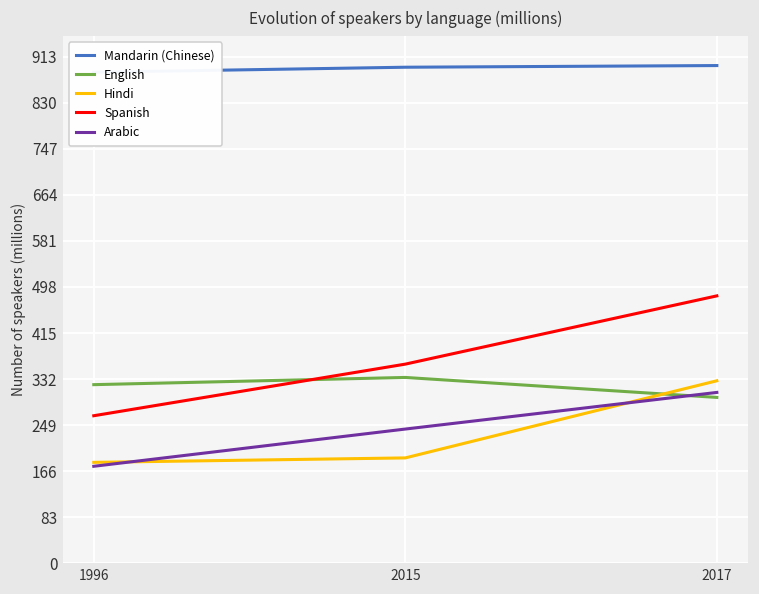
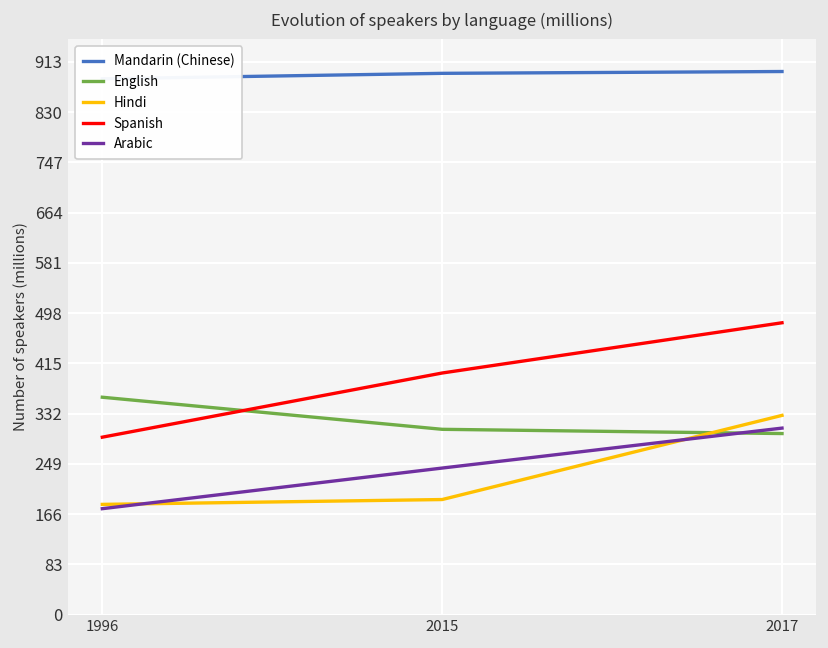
English, 1996: 320 -> 360
Spanish, 1996: 270 -> 290
English, 2015: 340 -> 310
Spanish, 2015: 360 -> 400
